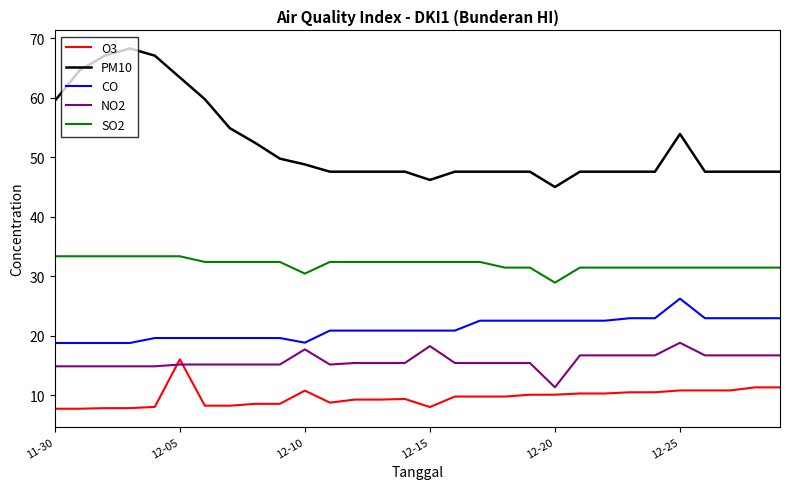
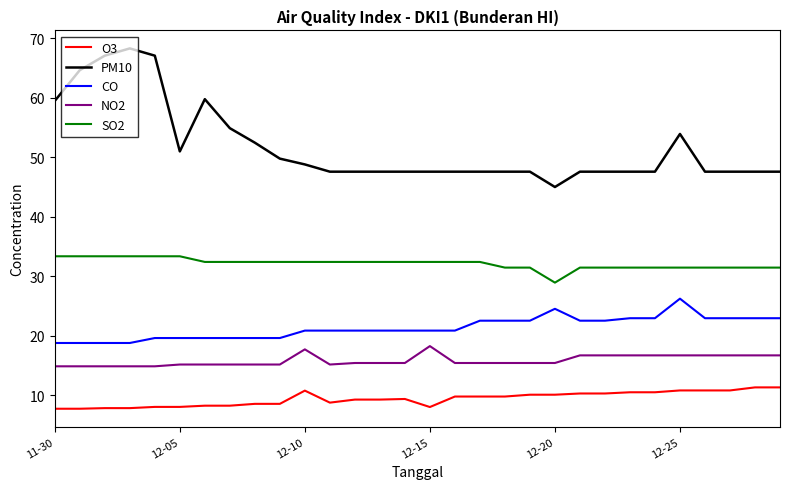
O3, 12-05: 16 -> 8
PM10, 12-05: 63 -> 51
CO, 12-10: 19 -> 21
SO2, 12-10: 30 -> 32
PM10, 12-15: 46 -> 48
CO, 12-20: 23 -> 25
NO2, 12-20: 11 -> 15
NO2, 12-25: 19 -> 17
